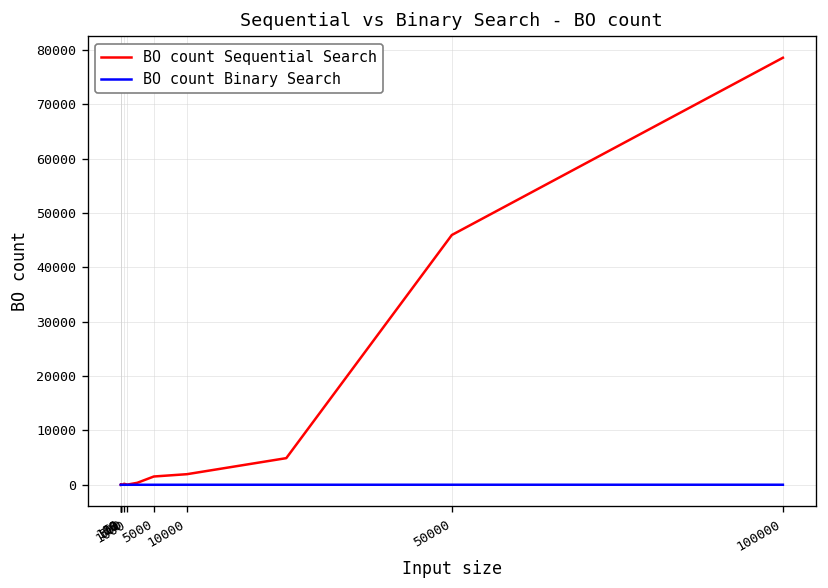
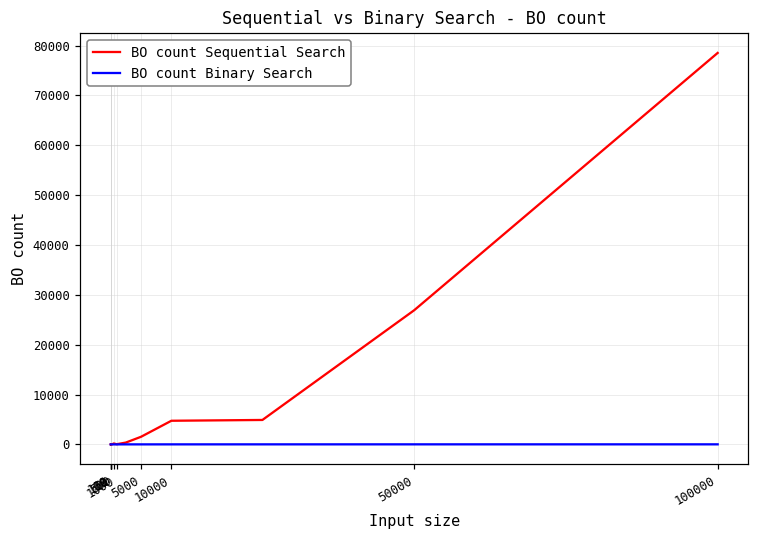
BO count Sequential Search, 10000: 2000 -> 5000
BO count Sequential Search, 50000: 46000 -> 27000
